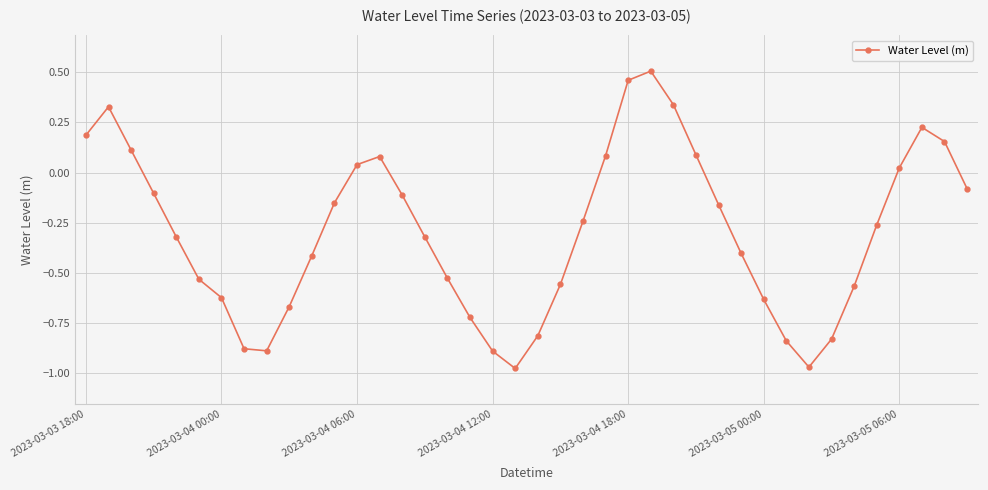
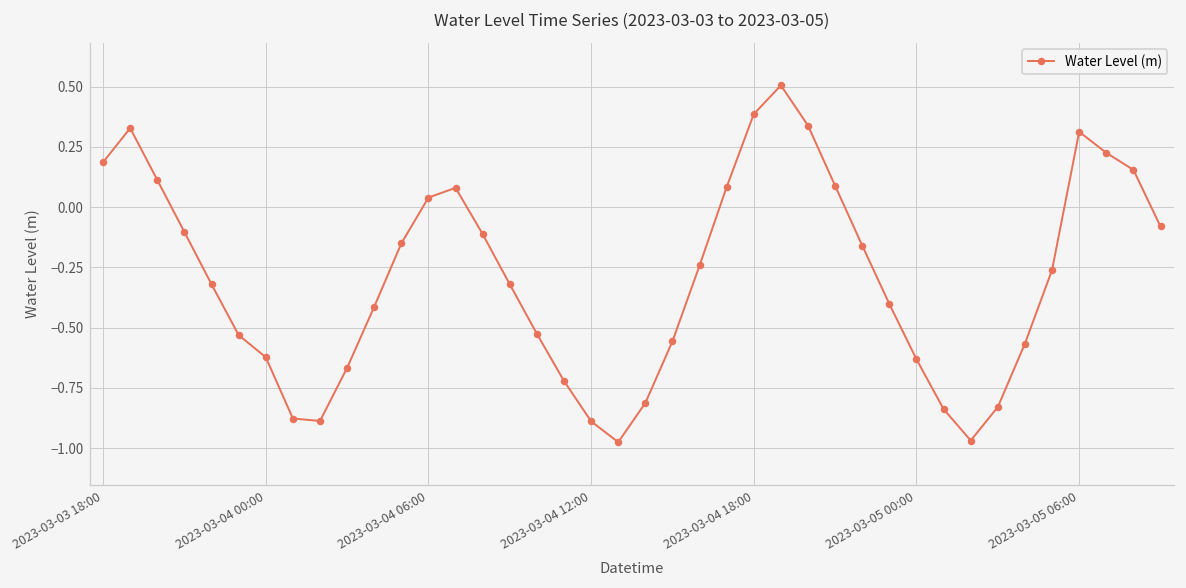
2023-03-04 18:00: 0.46 -> 0.39
2023-03-05 06:00: 0.02 -> 0.31
